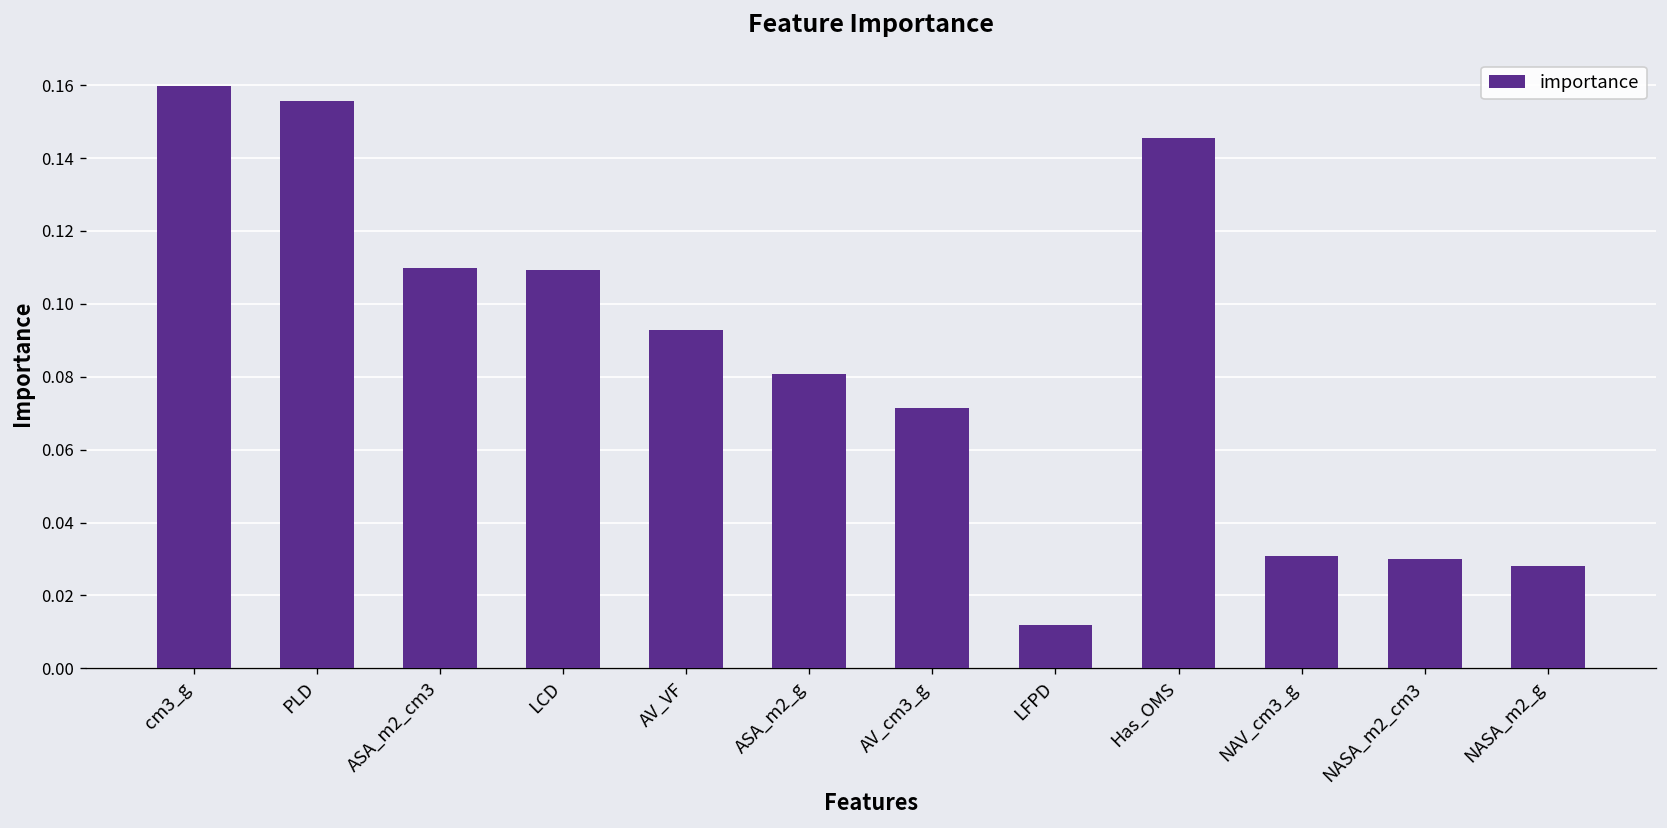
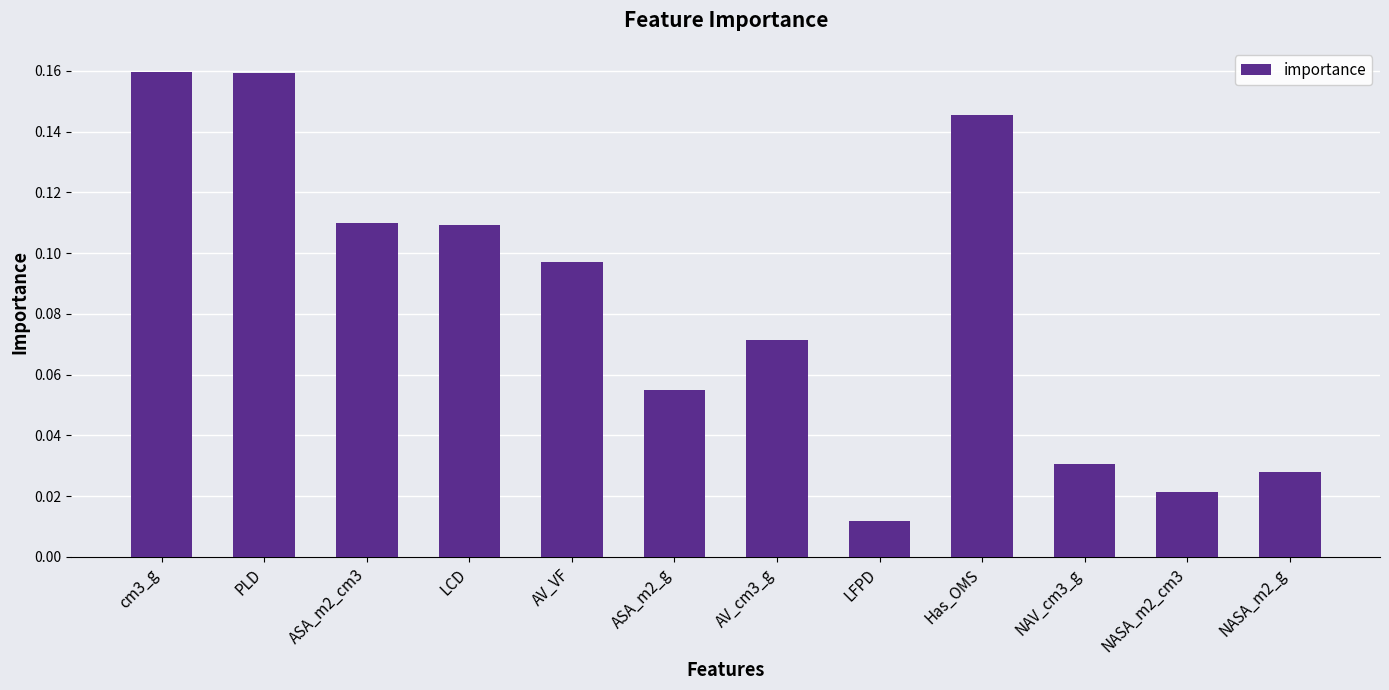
PLD: 0.156 -> 0.159
AV_VF: 0.093 -> 0.097
ASA_m2_g: 0.081 -> 0.055
NASA_m2_cm3: 0.030 -> 0.021
